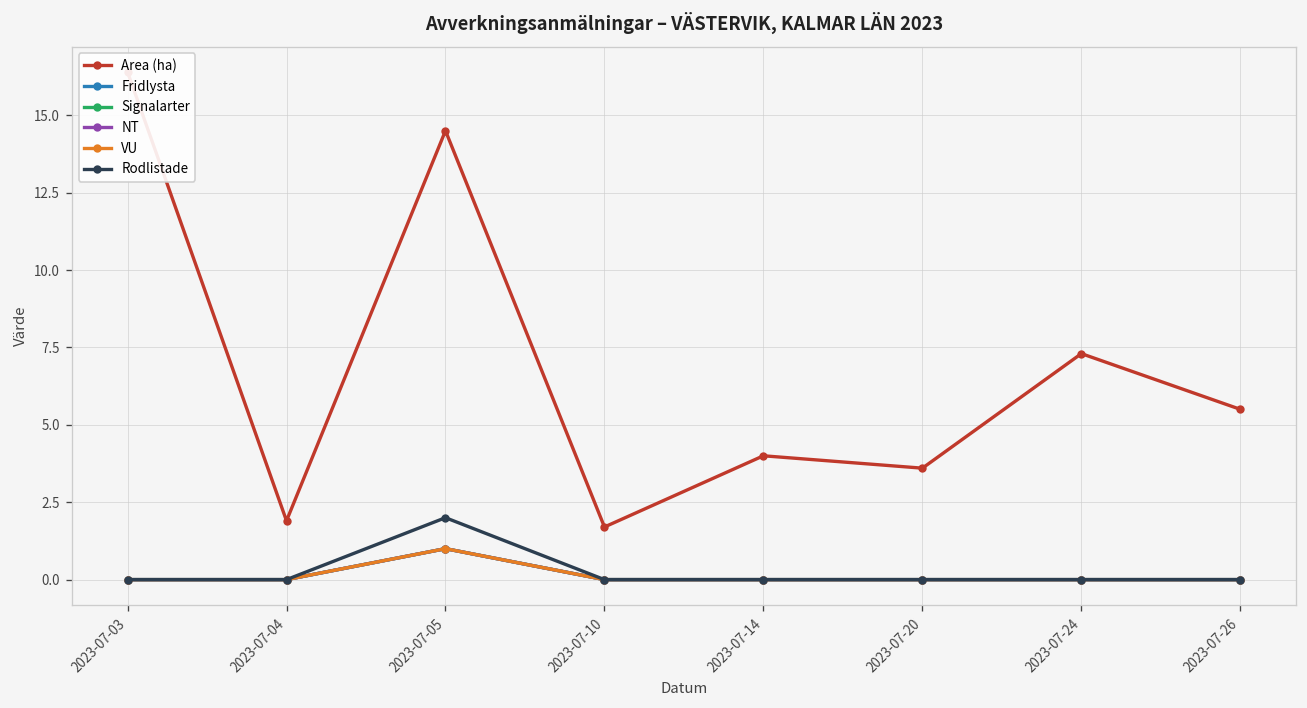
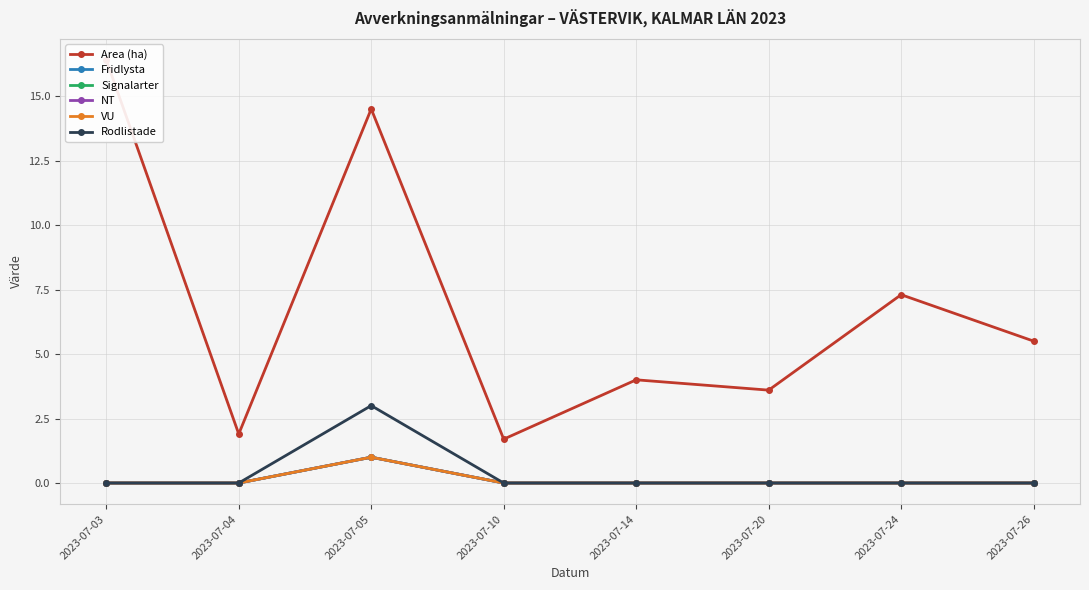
Rodlistade, 2023-07-05: 2 -> 3
